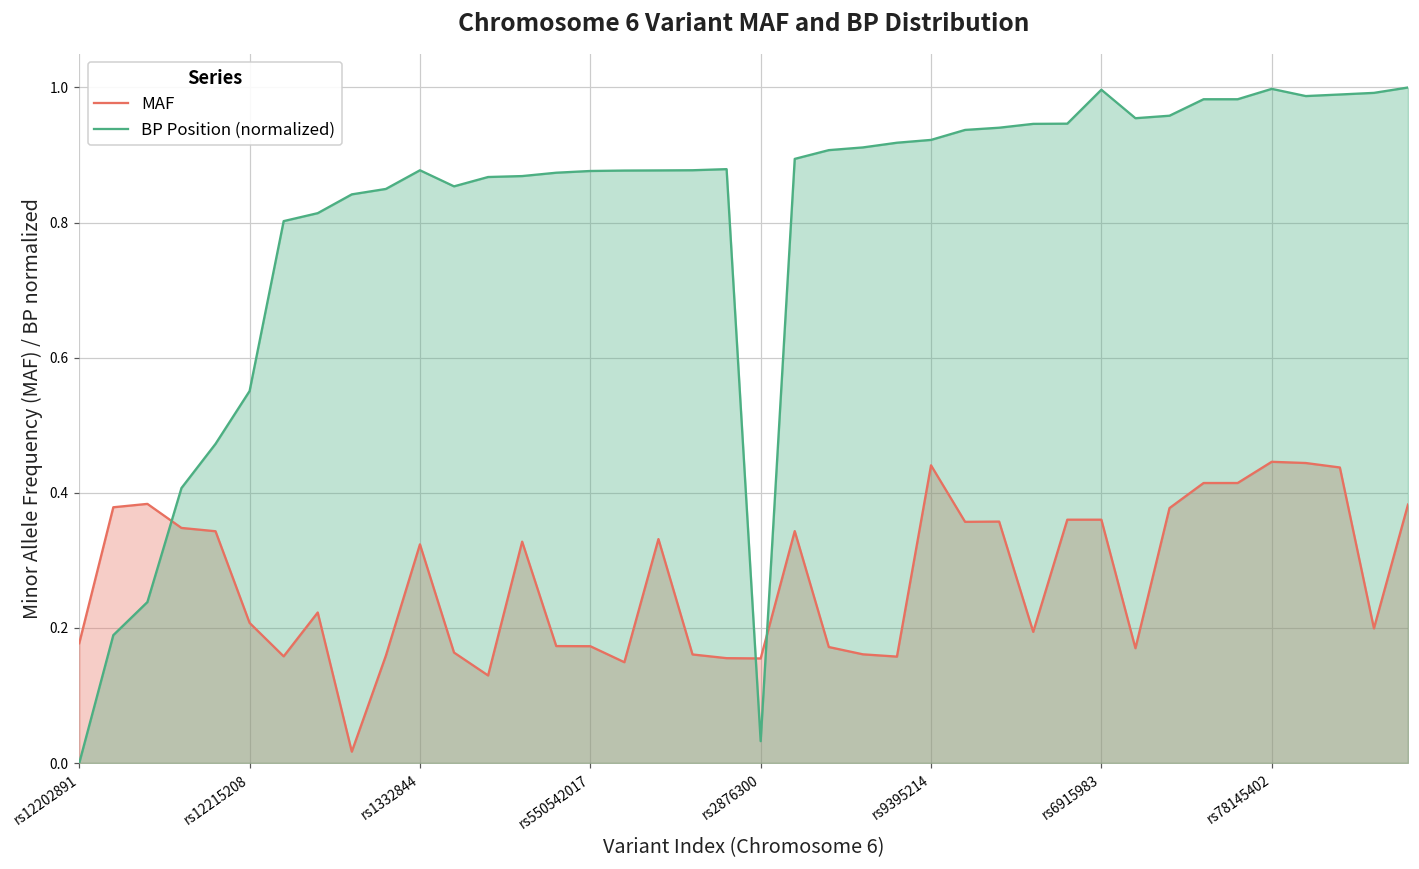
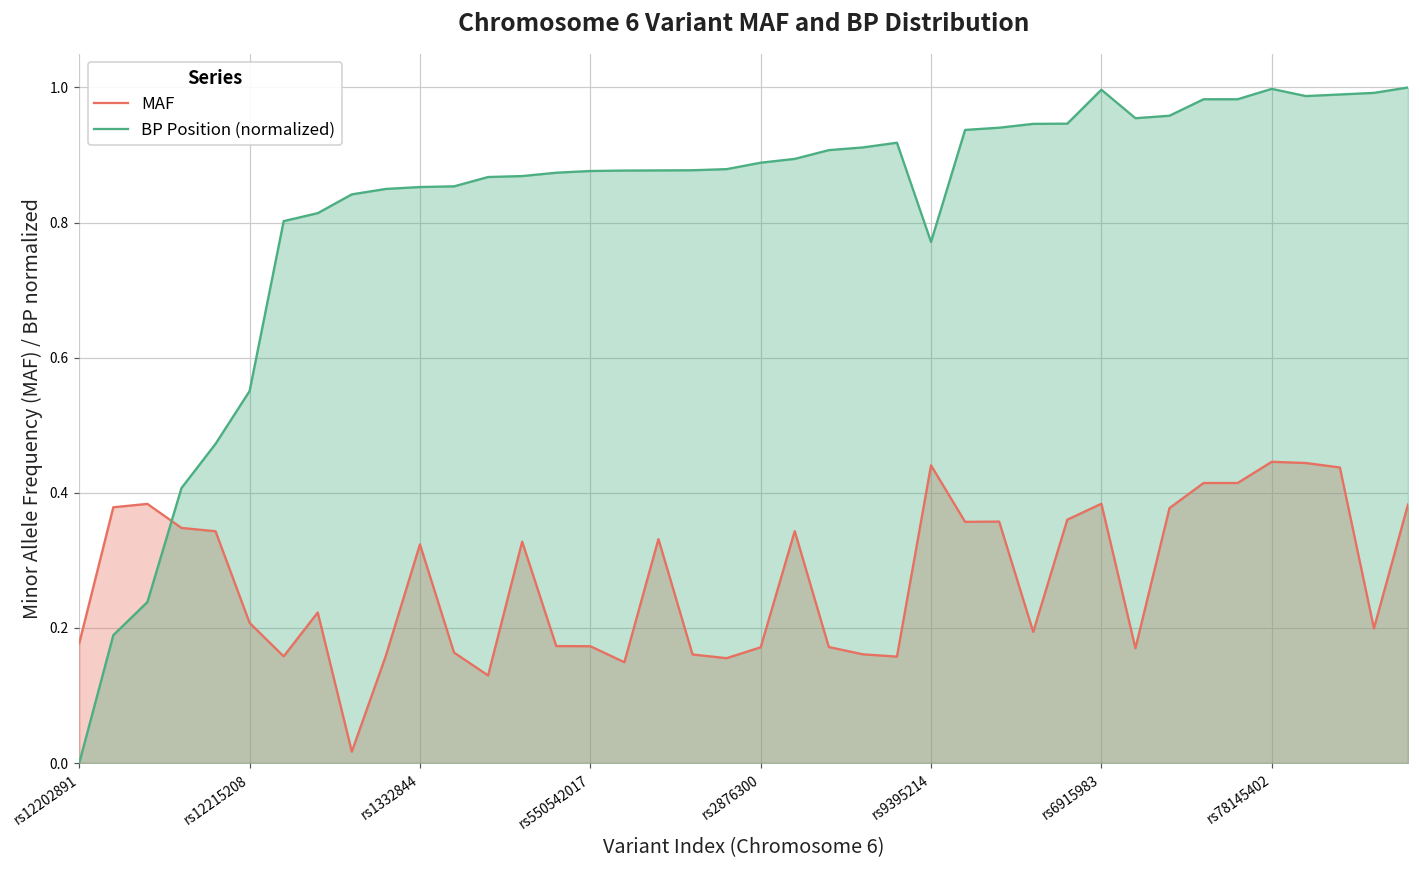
BP Position (normalized), rs1332844: 0.88 -> 0.85
MAF, rs2876300: 0.15 -> 0.17
BP Position (normalized), rs2876300: 0.03 -> 0.89
BP Position (normalized), rs9395214: 0.92 -> 0.77
MAF, rs6915983: 0.36 -> 0.38
